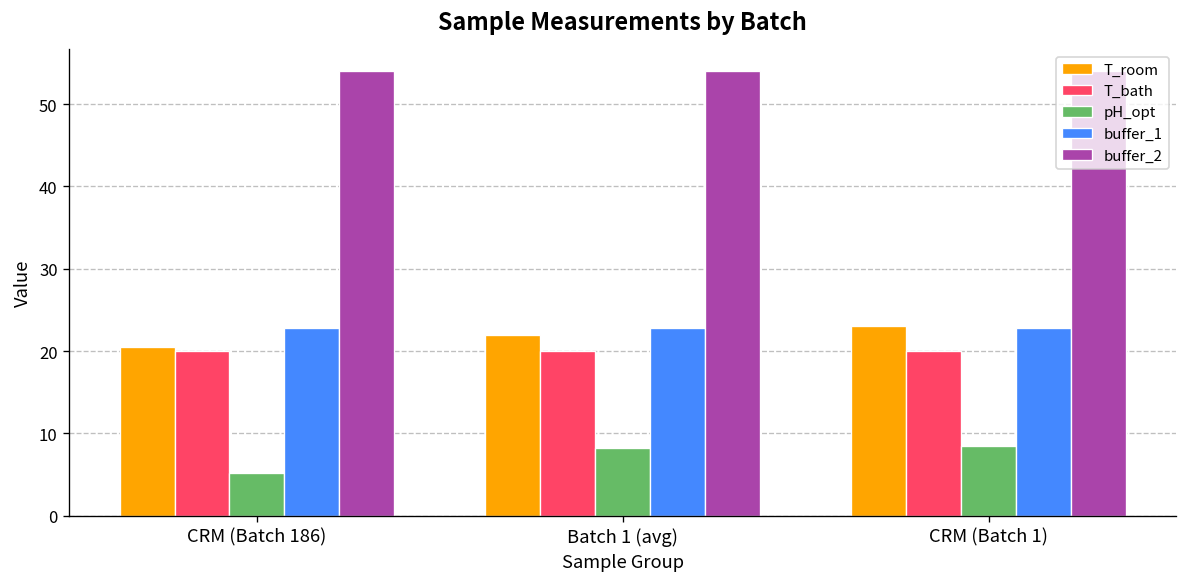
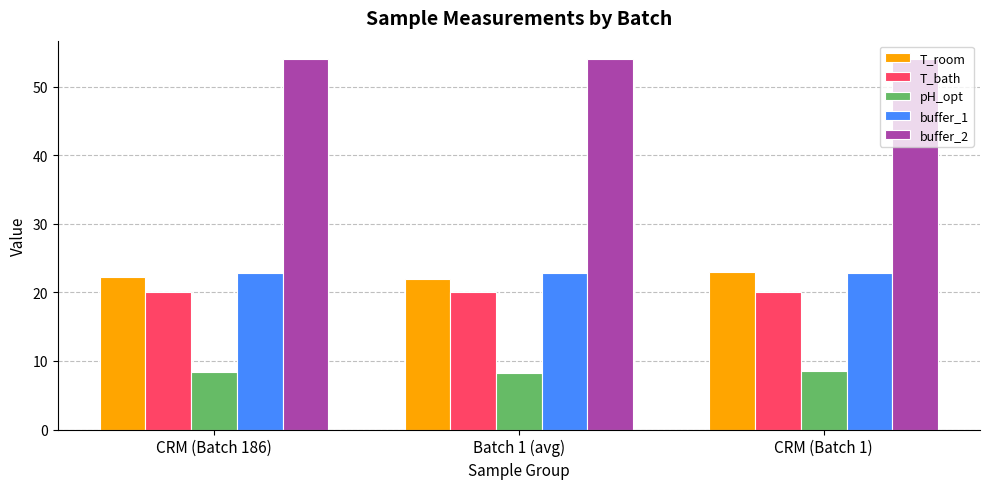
T_room, CRM (Batch 186): 21 -> 22
pH_opt, CRM (Batch 186): 5 -> 8
